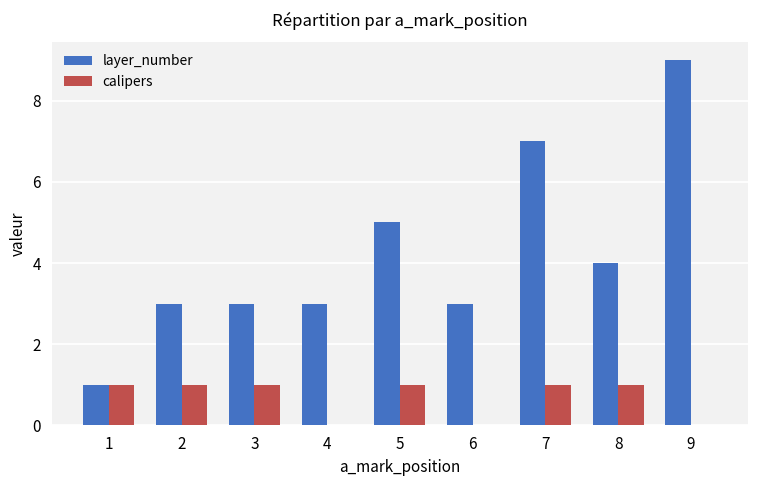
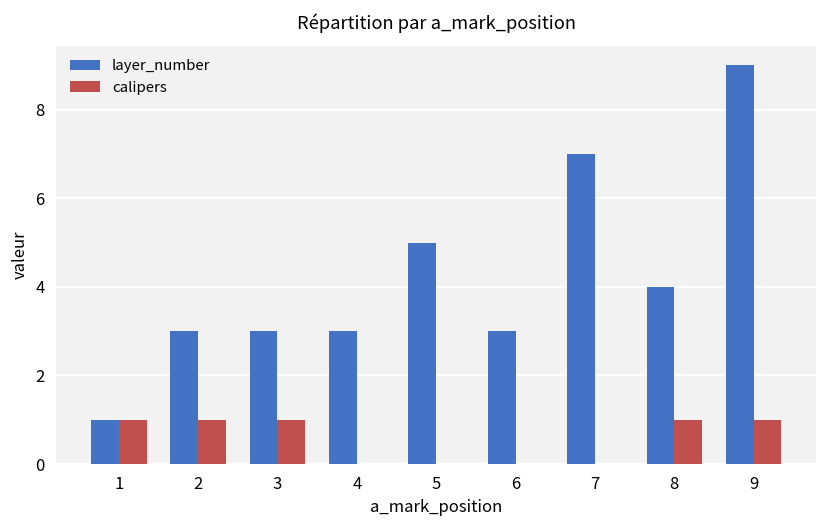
calipers, 5: 1 -> 0
calipers, 7: 1 -> 0
calipers, 9: 0 -> 1
